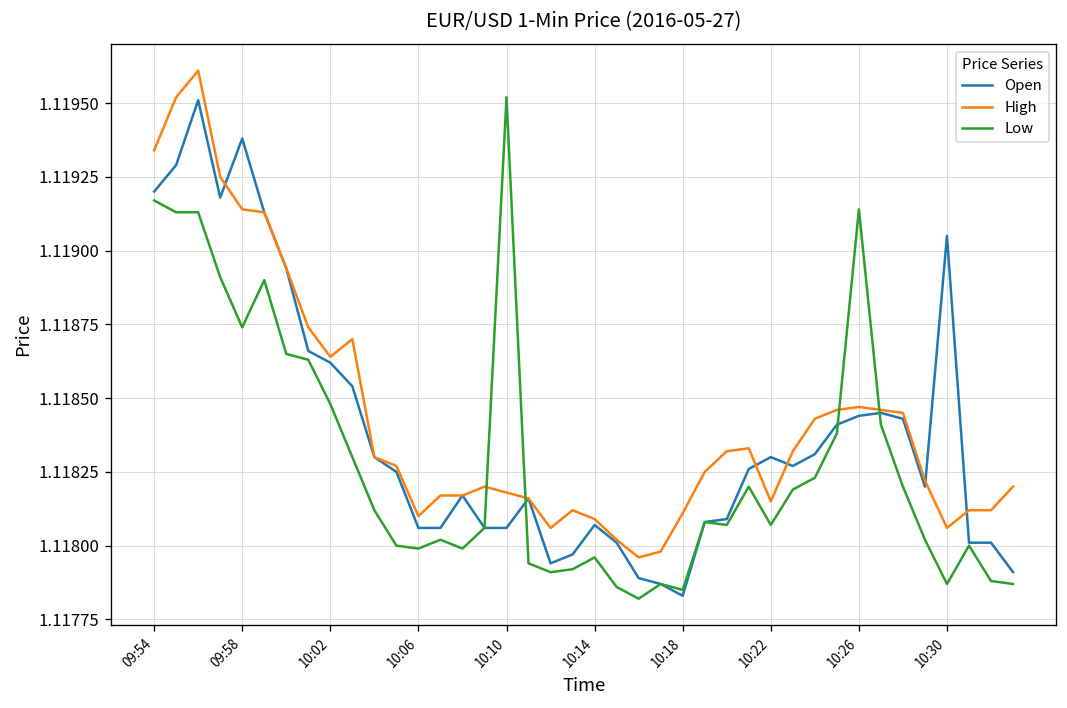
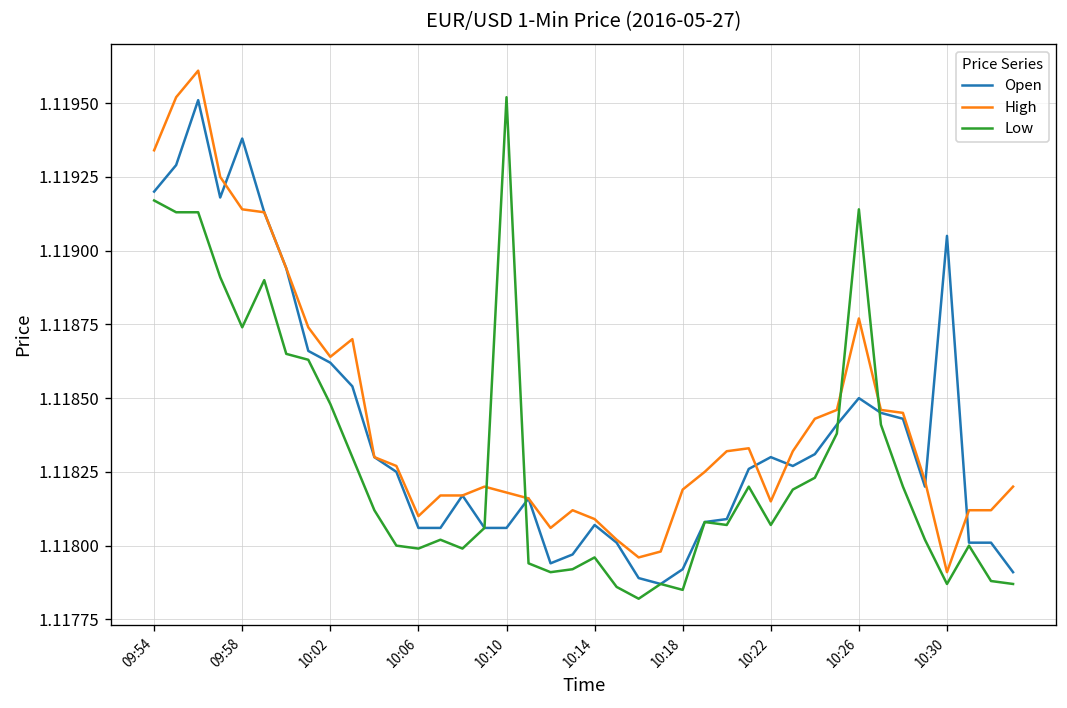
Open, 10:18: 1.11783 -> 1.11792
High, 10:18: 1.11811 -> 1.11819
Open, 10:26: 1.11844 -> 1.11850
High, 10:26: 1.11847 -> 1.11877
High, 10:30: 1.11806 -> 1.11791
